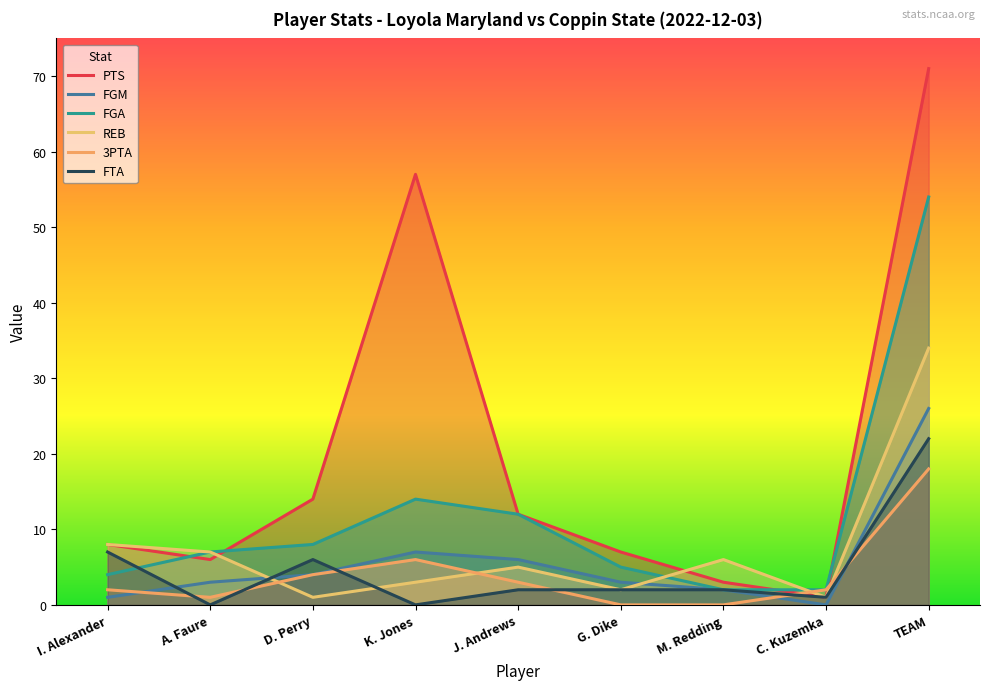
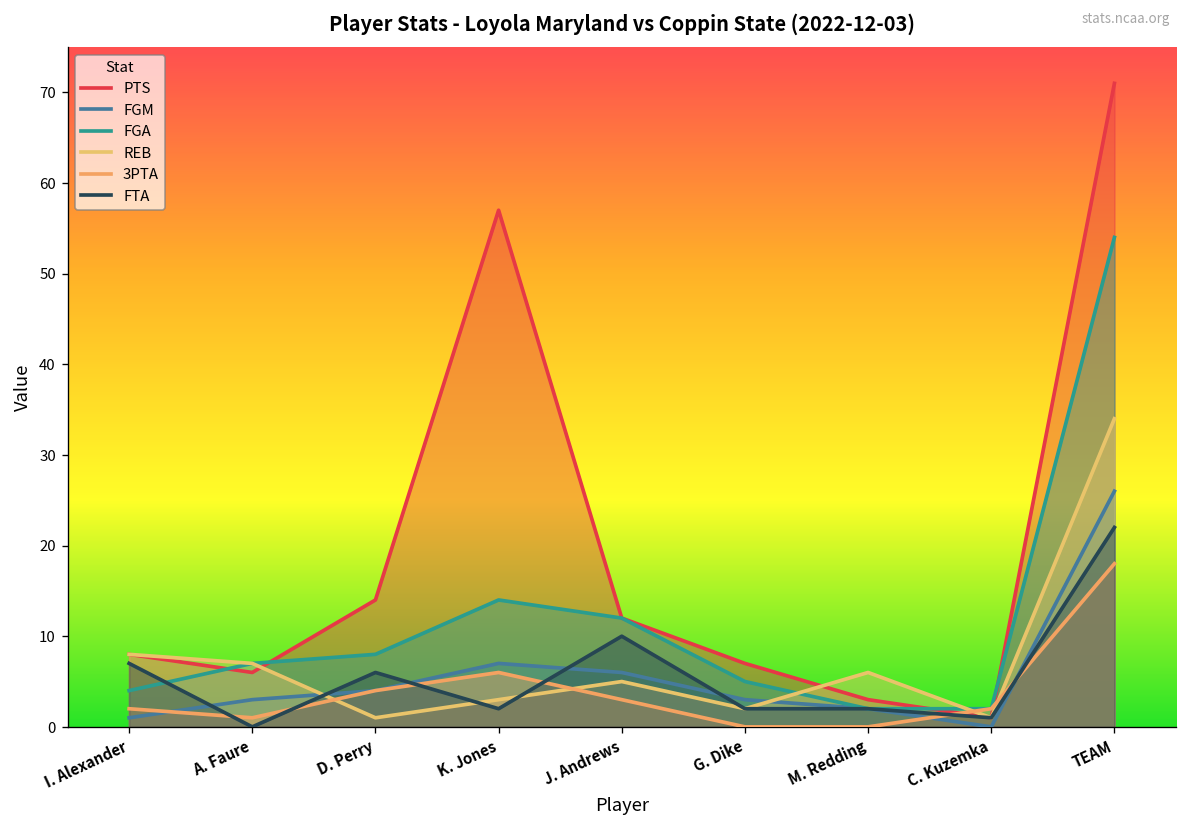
FTA, K. Jones: 0 -> 2
FTA, J. Andrews: 2 -> 10
